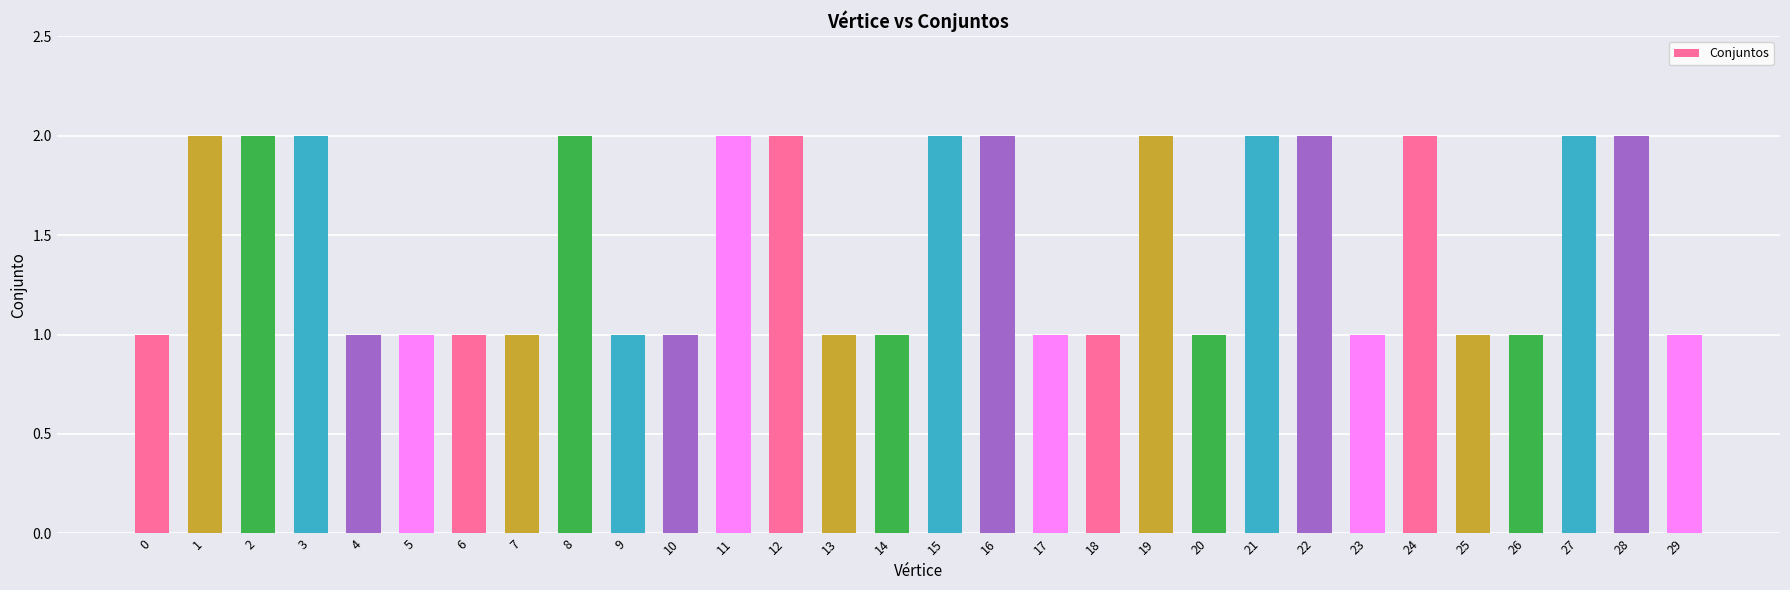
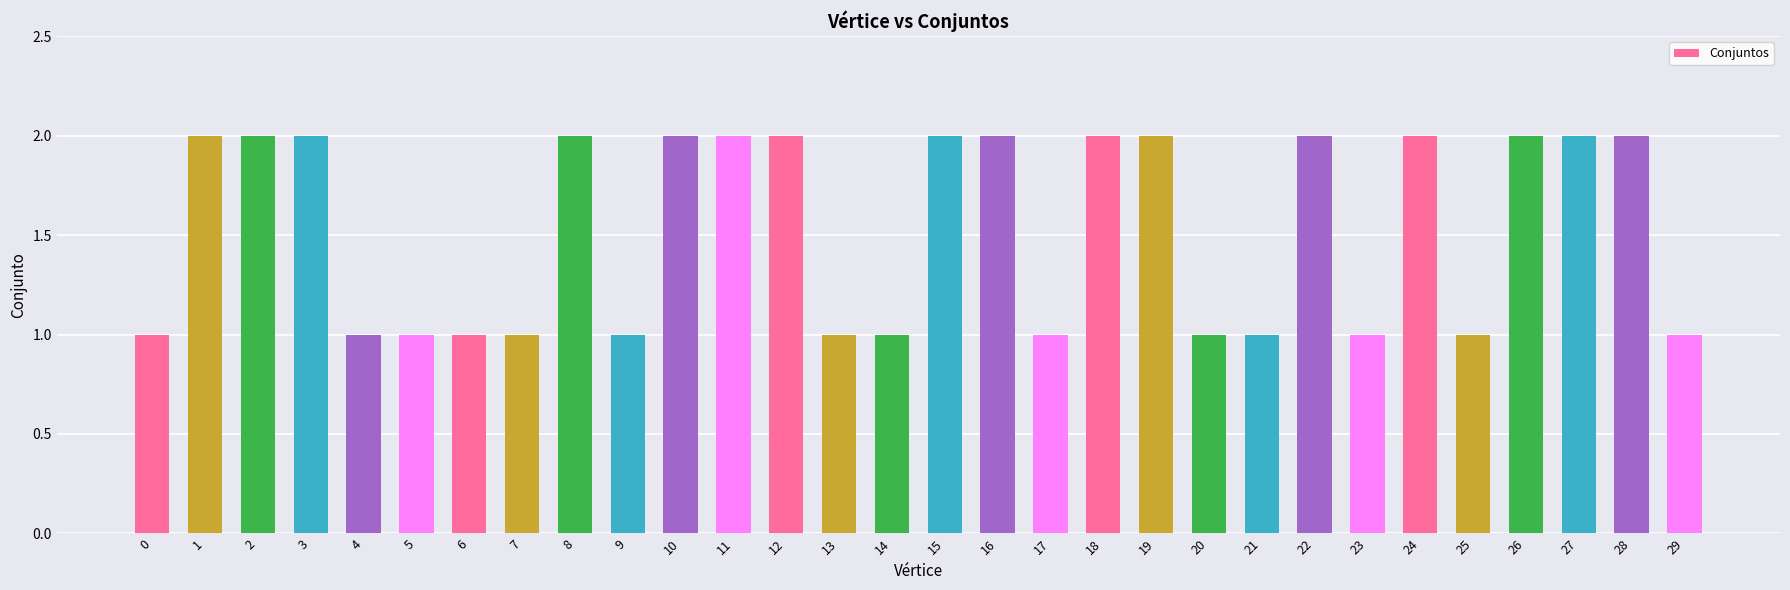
10: 1 -> 2
18: 1 -> 2
21: 2 -> 1
26: 1 -> 2
